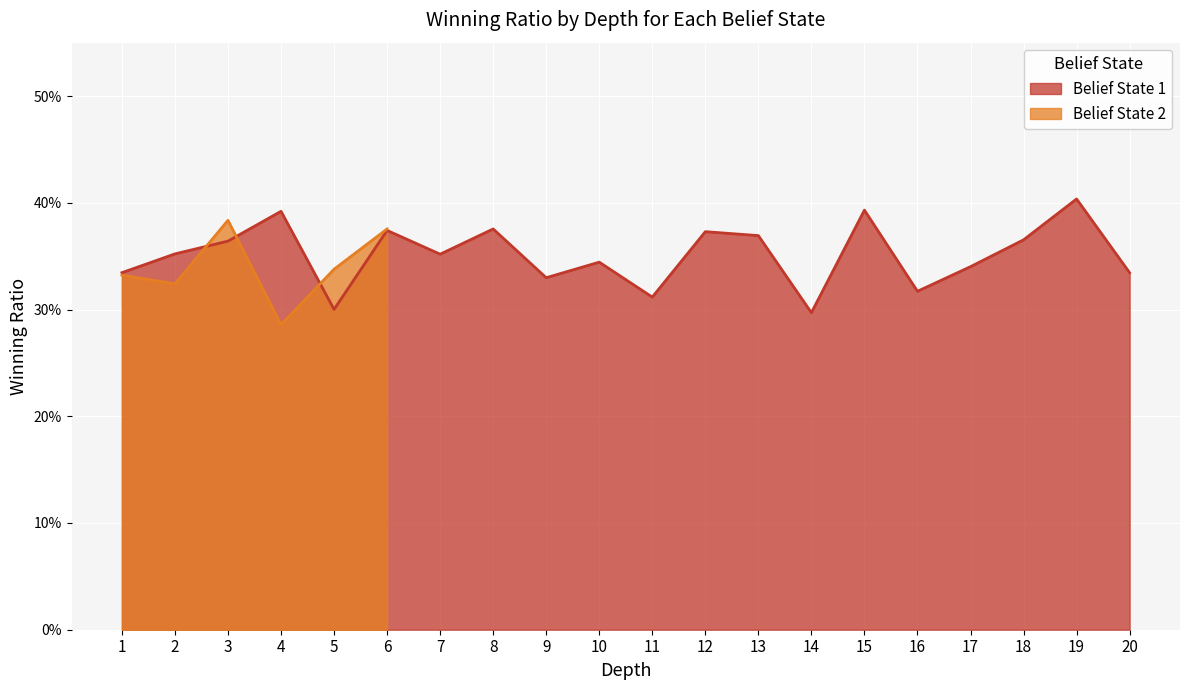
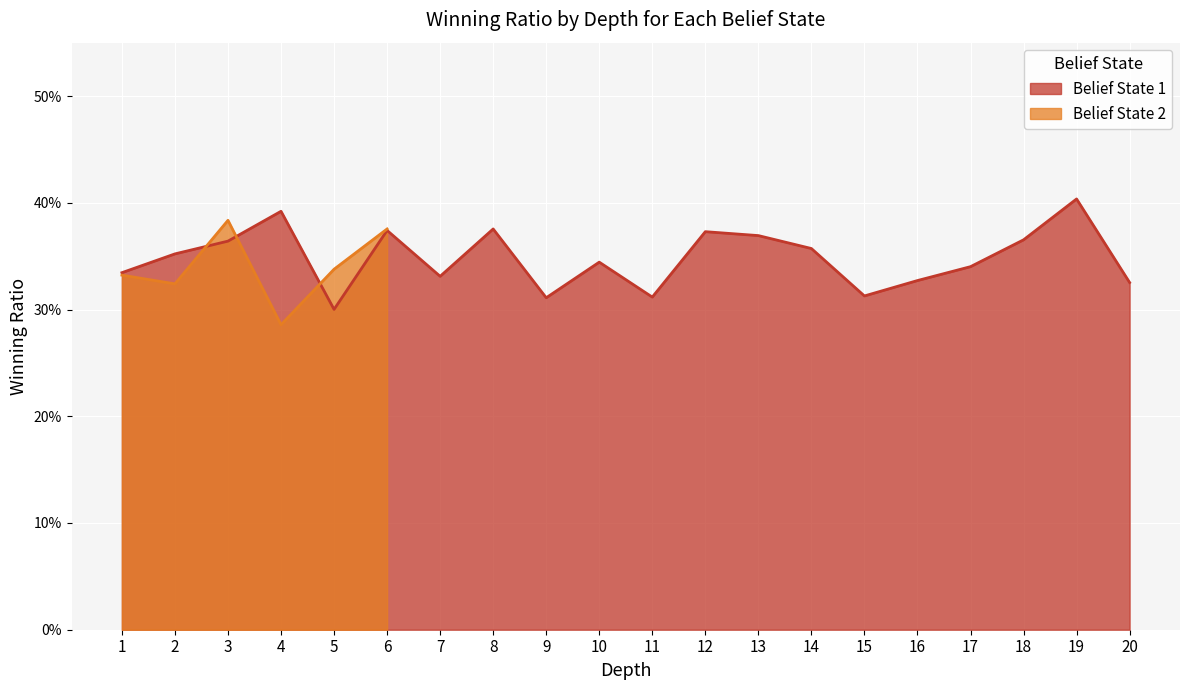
Belief State 1, 7: 35.2% -> 33.1%
Belief State 1, 9: 33.0% -> 31.1%
Belief State 1, 14: 29.7% -> 35.7%
Belief State 1, 15: 39.3% -> 31.3%
Belief State 1, 16: 31.7% -> 32.7%
Belief State 1, 20: 33.4% -> 32.5%
